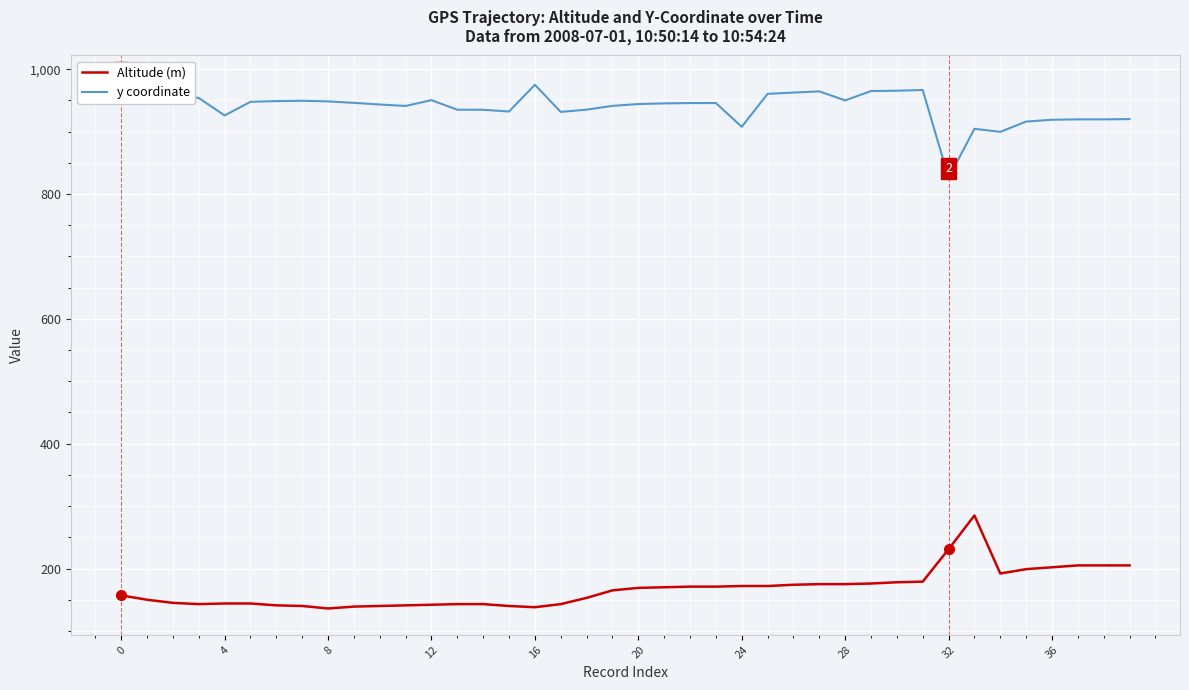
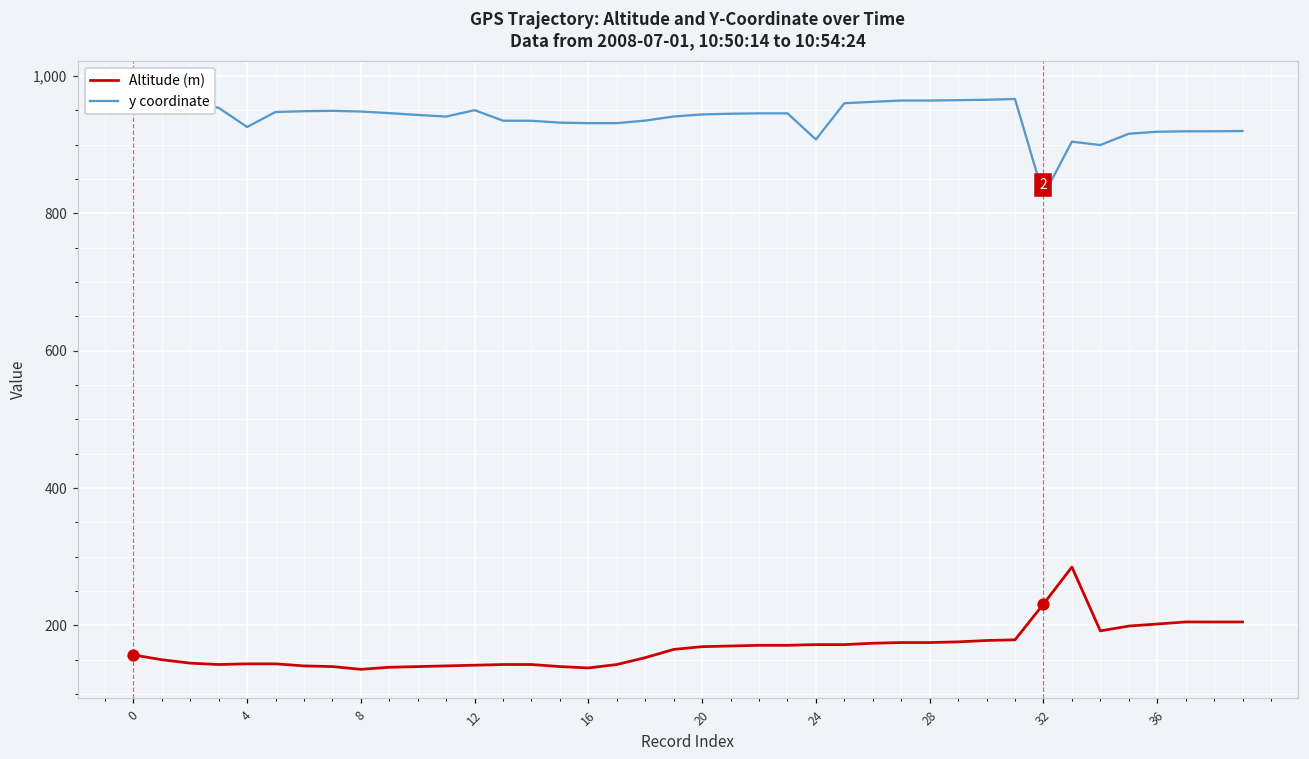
y coordinate, 16: 980 -> 930
y coordinate, 28: 950 -> 960
